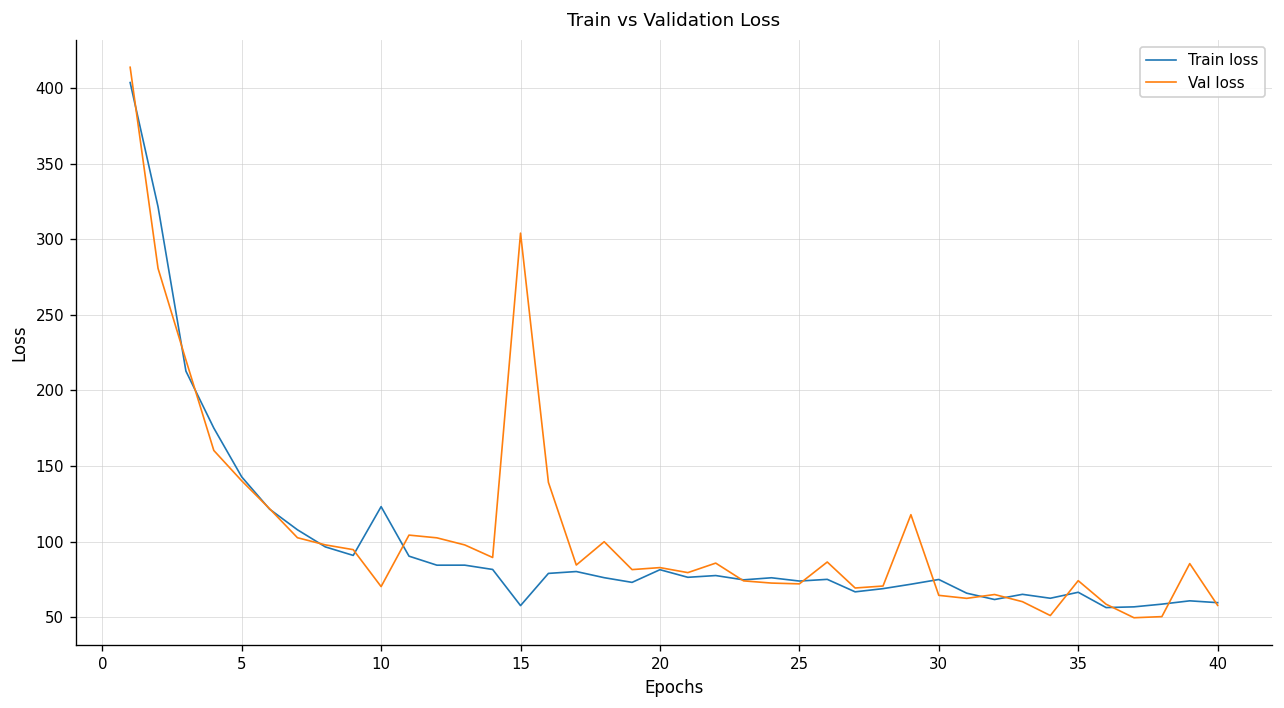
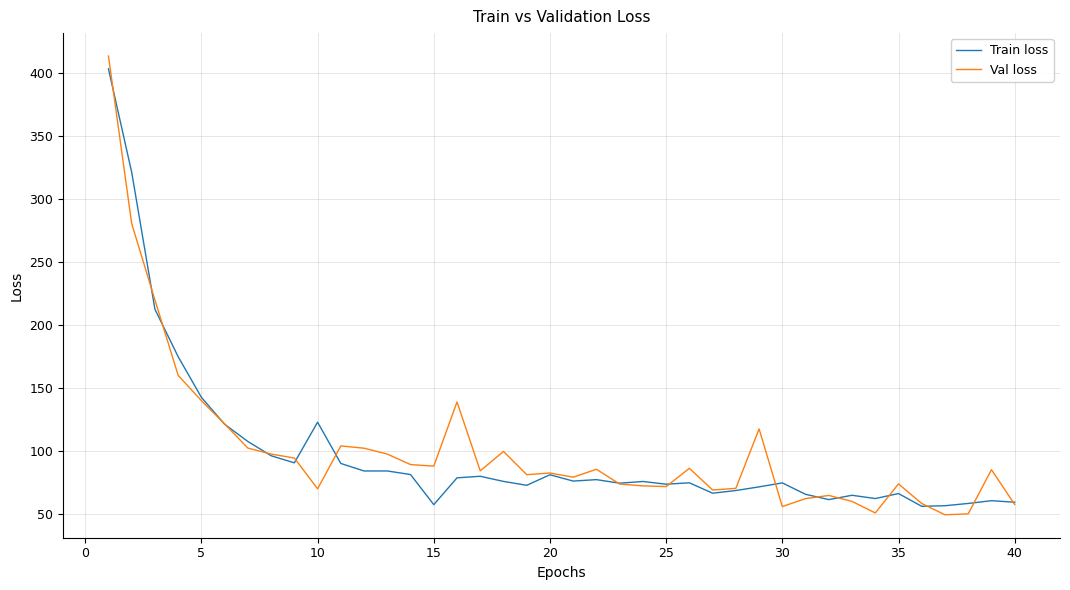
Val loss, 15: 304 -> 88
Val loss, 30: 64 -> 56
